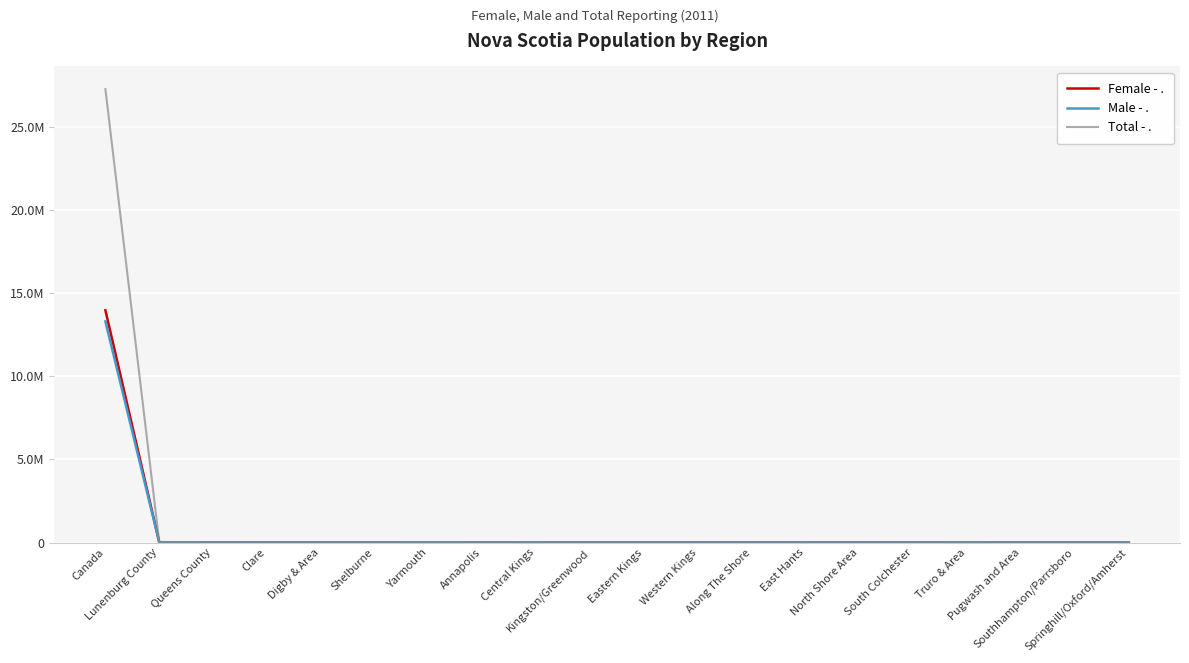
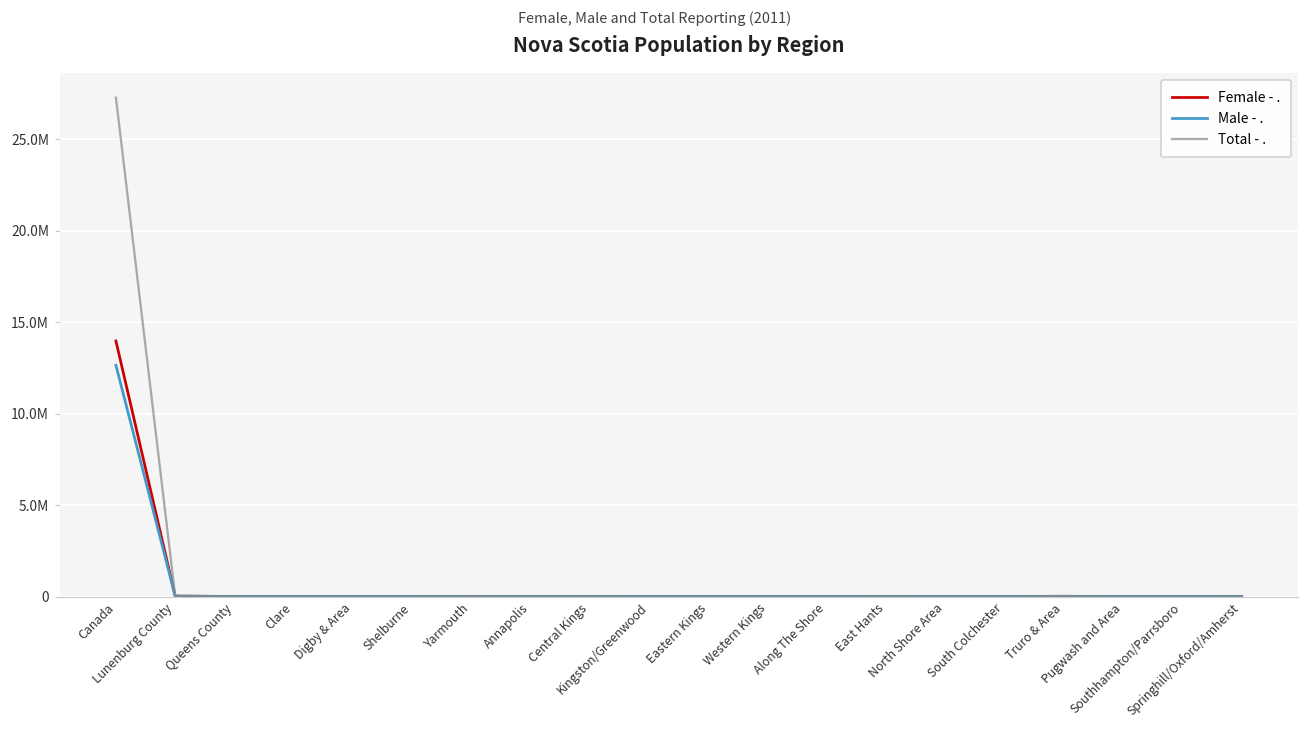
Male - ., Canada: 13300000 -> 12600000
